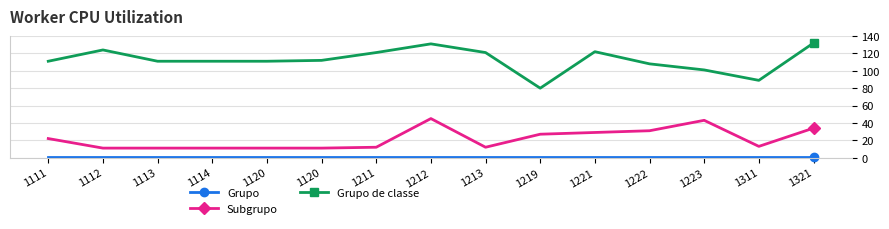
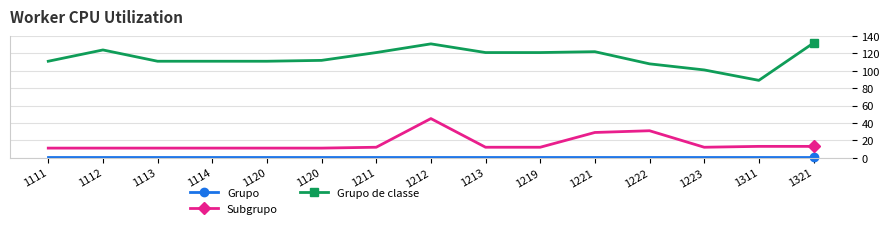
Subgrupo, 1111: 20 -> 10
Subgrupo, 1219: 30 -> 10
Grupo de classe, 1219: 80 -> 120
Subgrupo, 1223: 40 -> 10
Subgrupo, 1321: 30 -> 10
